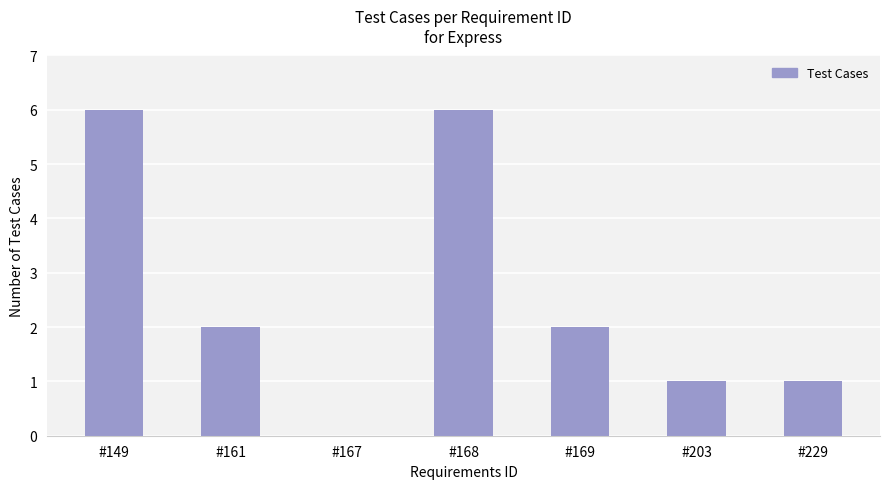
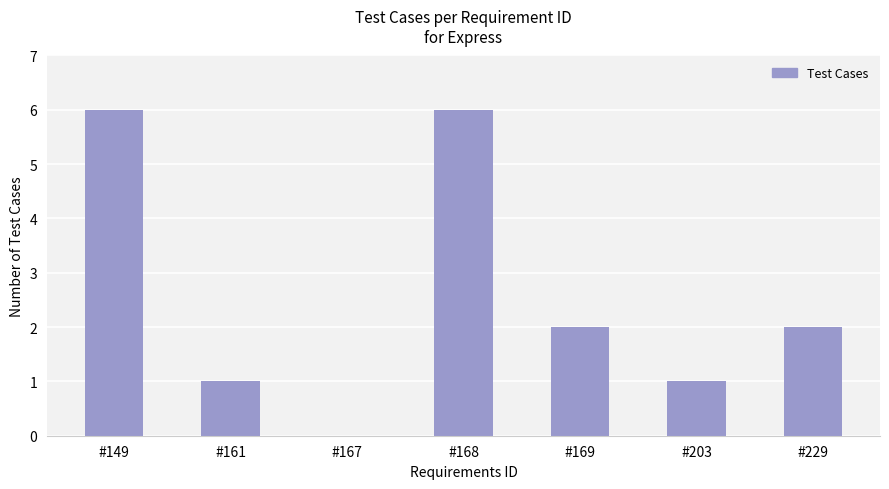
#161: 2 -> 1
#229: 1 -> 2
